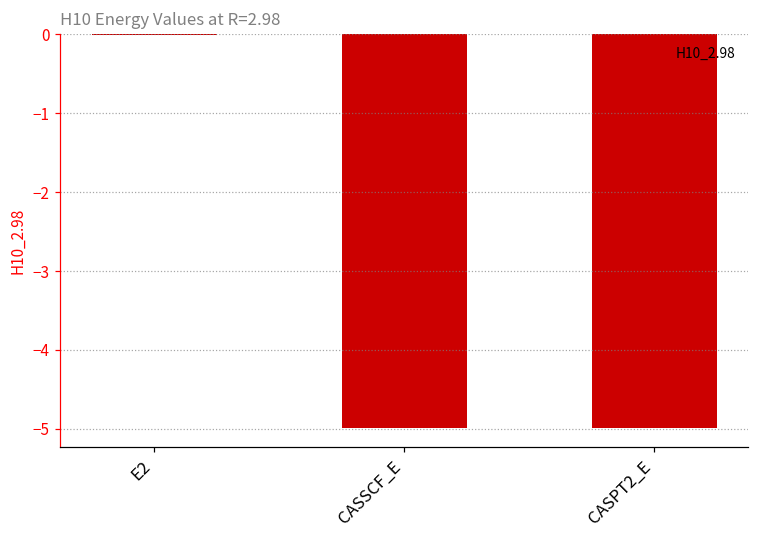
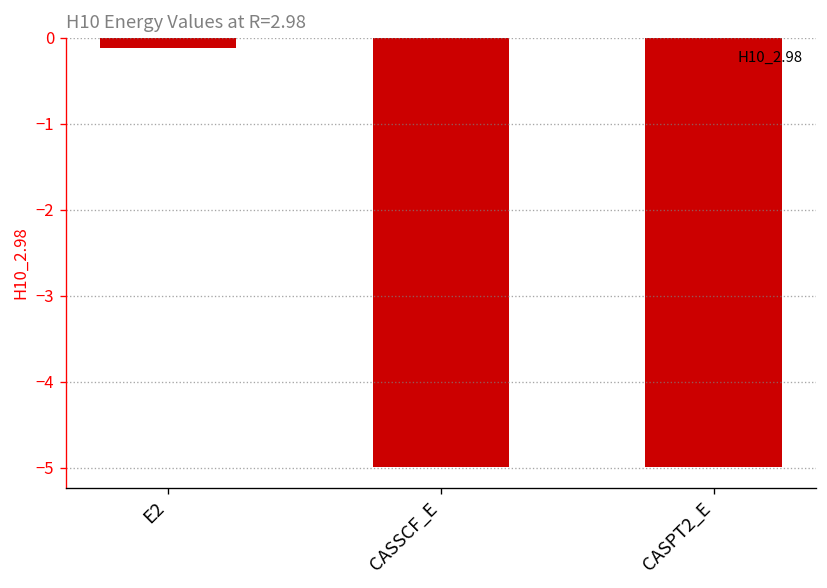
E2: 0.0 -> -0.1
